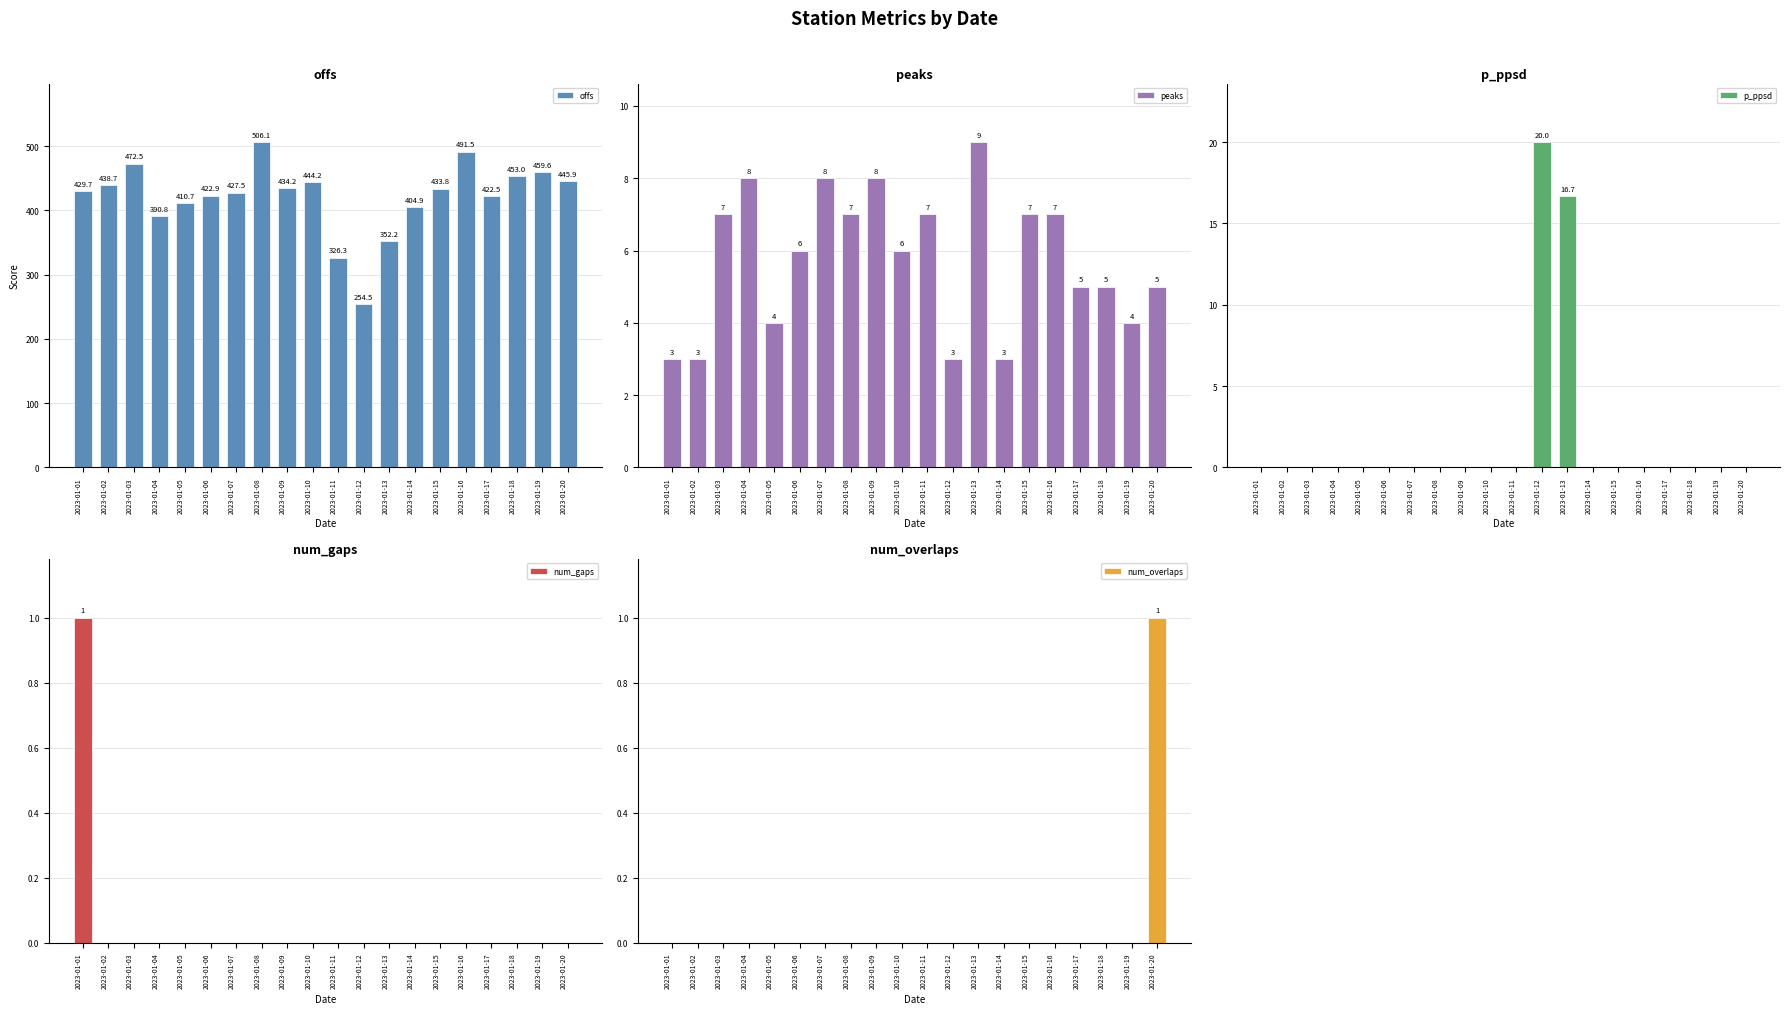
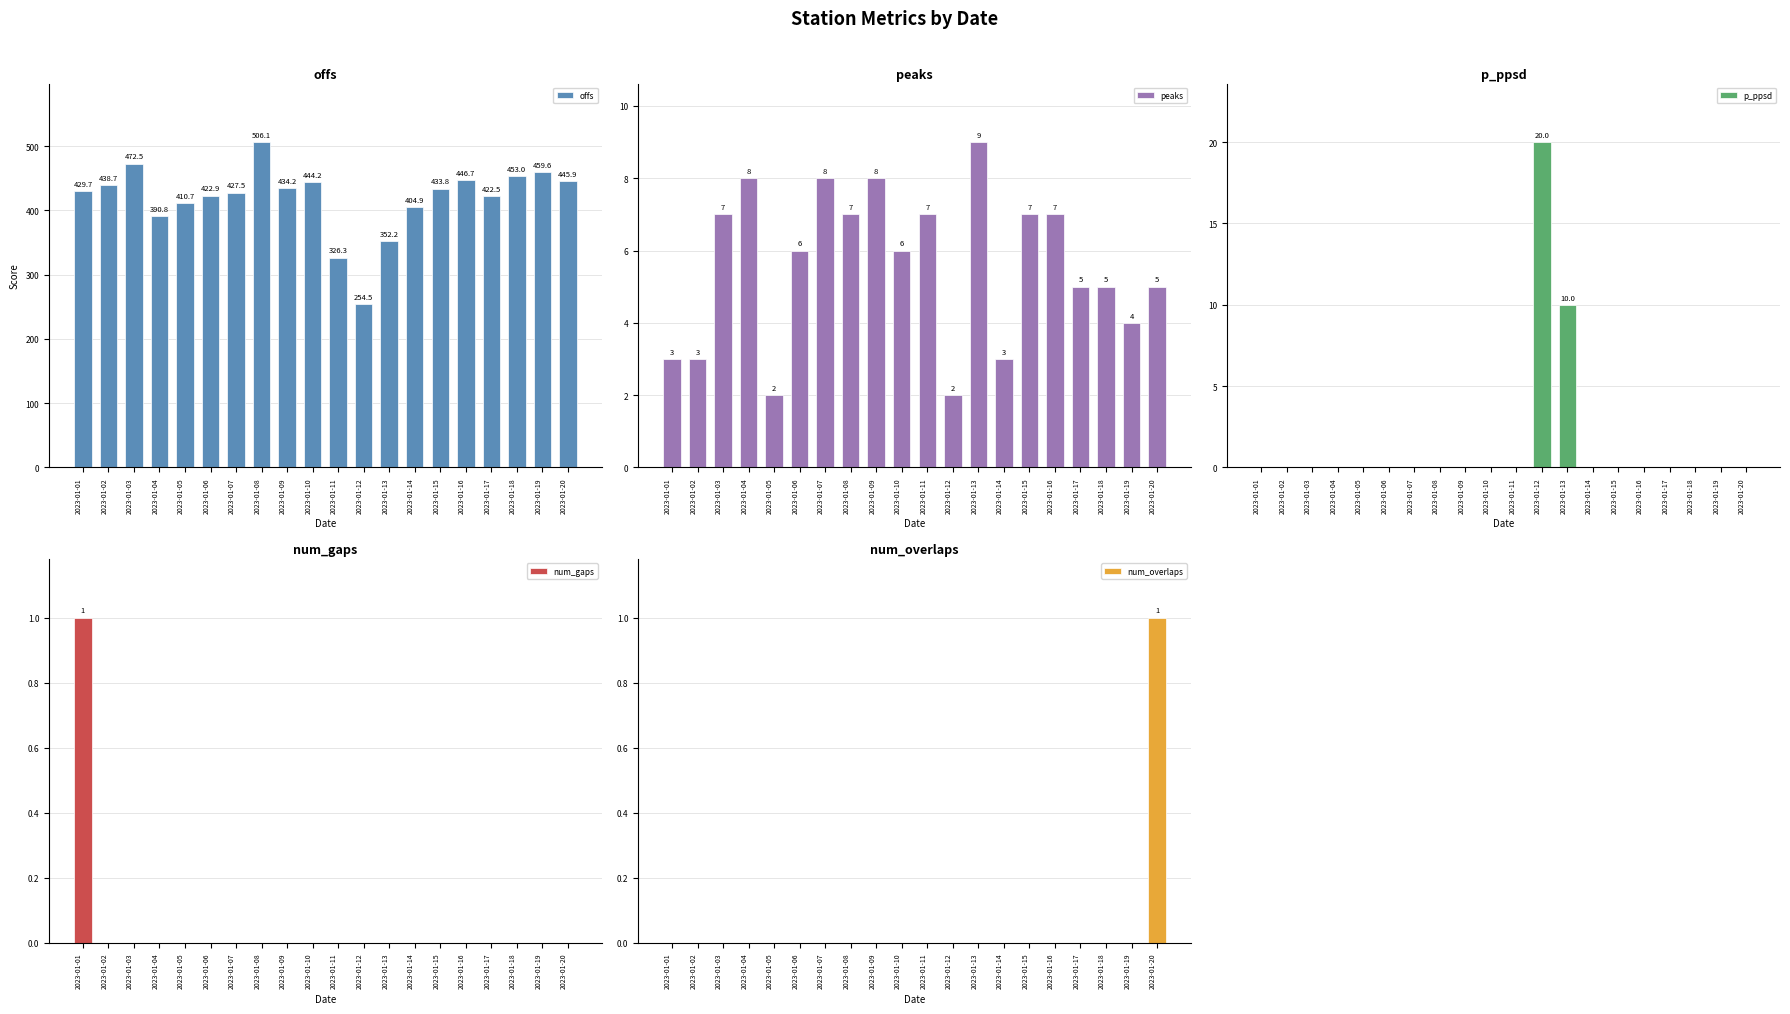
offs, 2023-01-16: 491.5 -> 446.7
peaks, 2023-01-05: 4 -> 2
peaks, 2023-01-12: 3 -> 2
p_ppsd, 2023-01-13: 16.7 -> 10.0
